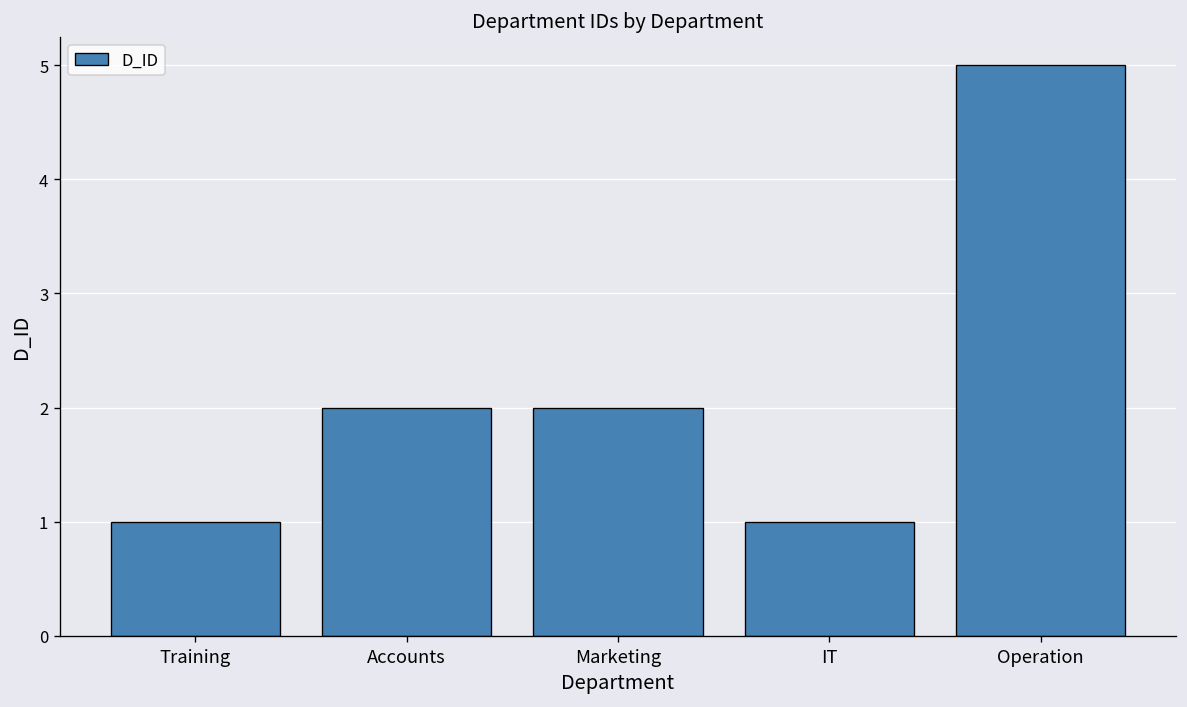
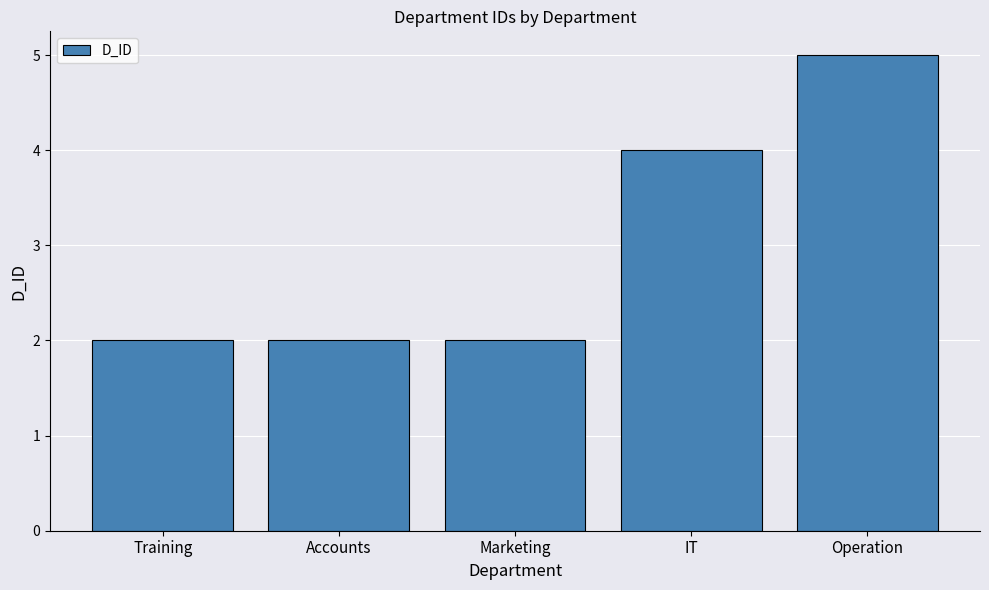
Training: 1 -> 2
IT: 1 -> 4
